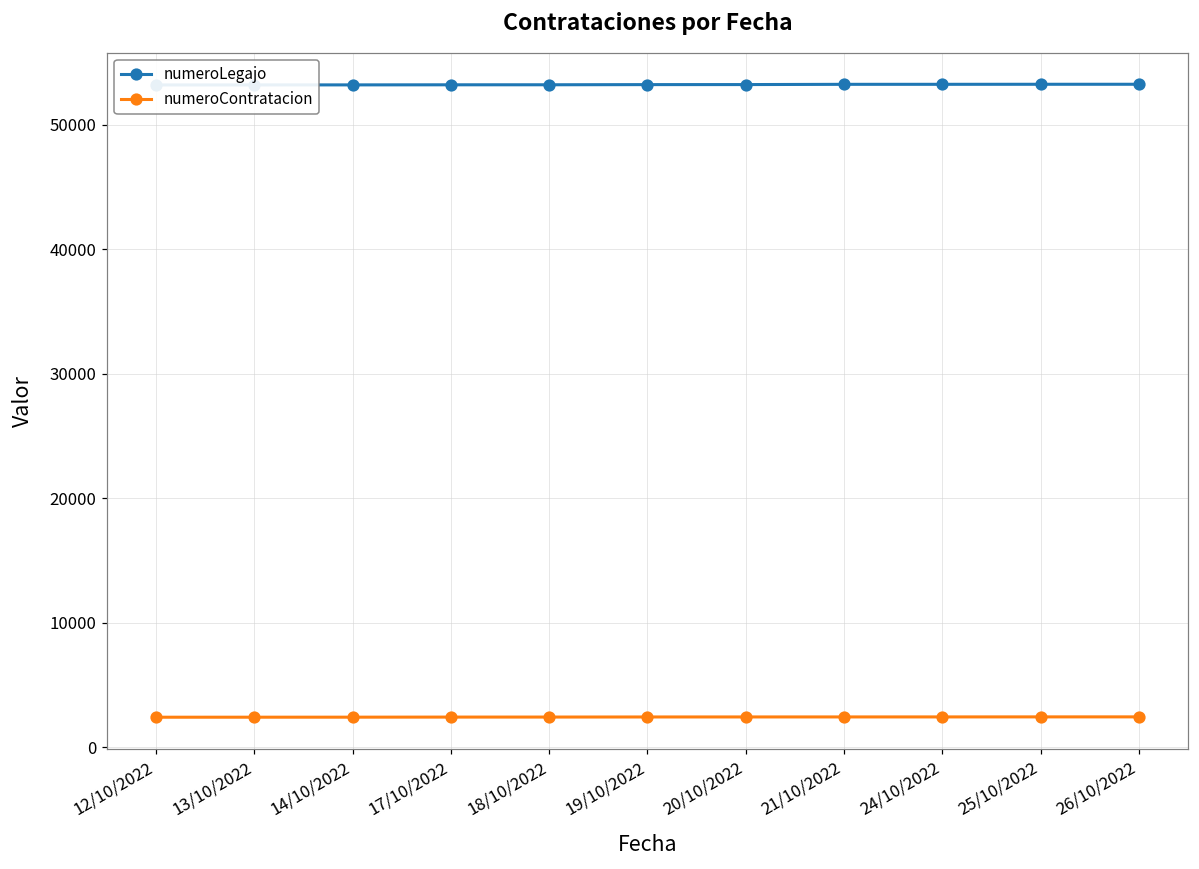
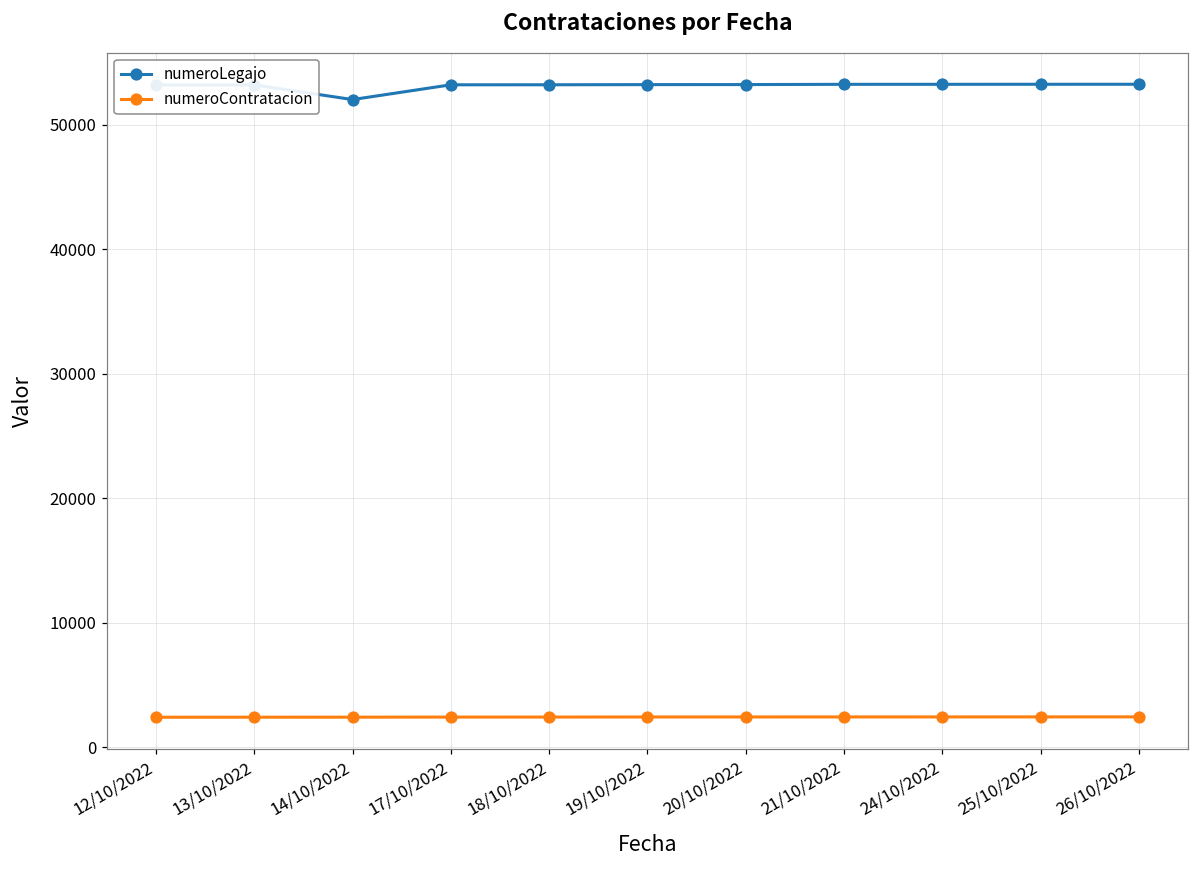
numeroLegajo, 14/10/2022: 53200 -> 52000
